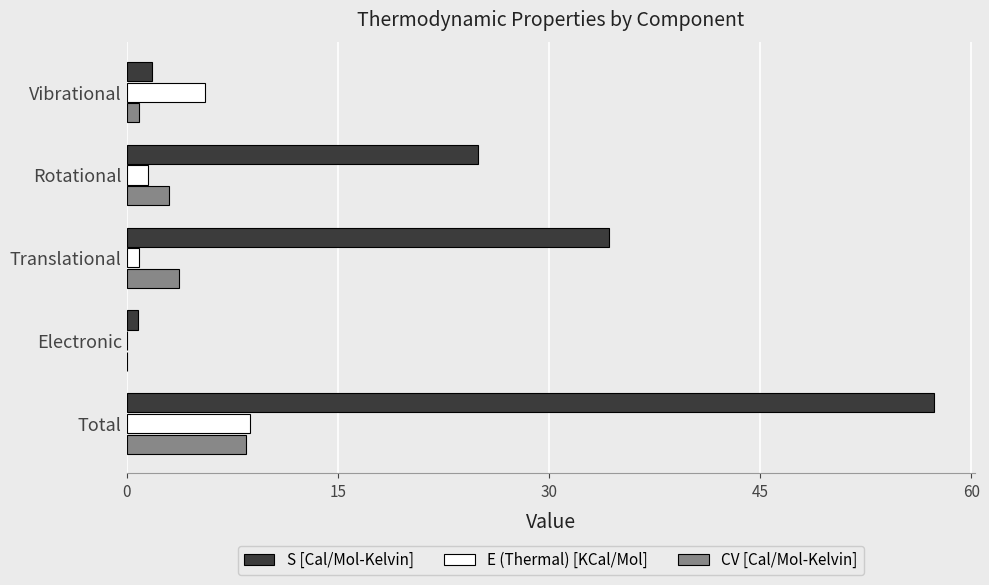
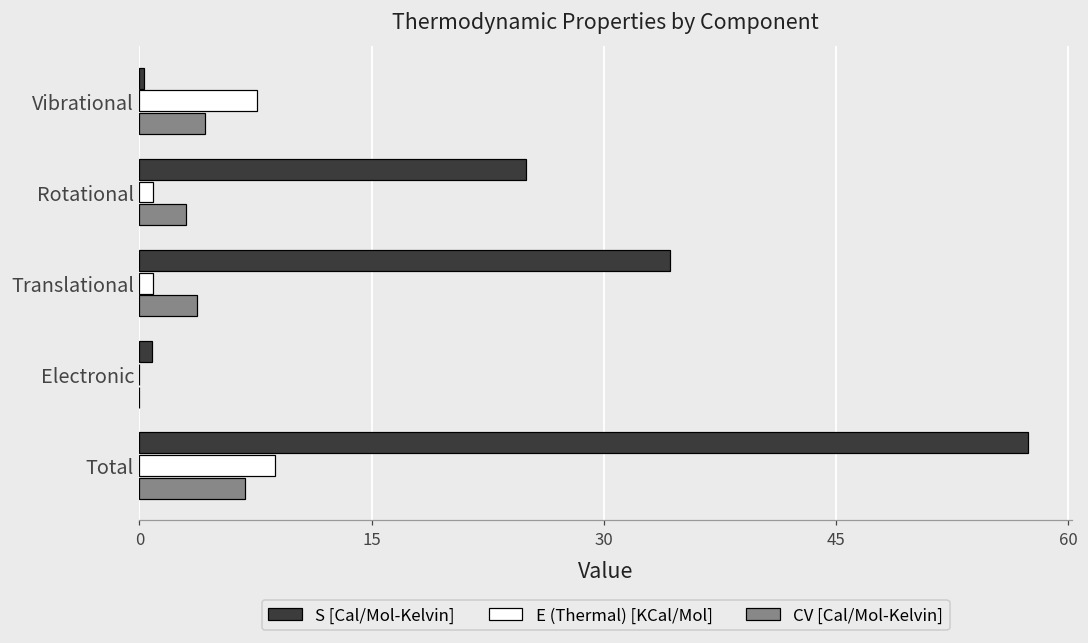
S [Cal/Mol-Kelvin], Vibrational: 1.8 -> 0.3
E (Thermal) [KCal/Mol], Vibrational: 5.6 -> 7.6
CV [Cal/Mol-Kelvin], Vibrational: 0.9 -> 4.2
E (Thermal) [KCal/Mol], Rotational: 1.5 -> 0.9
CV [Cal/Mol-Kelvin], Total: 8.4 -> 6.8
